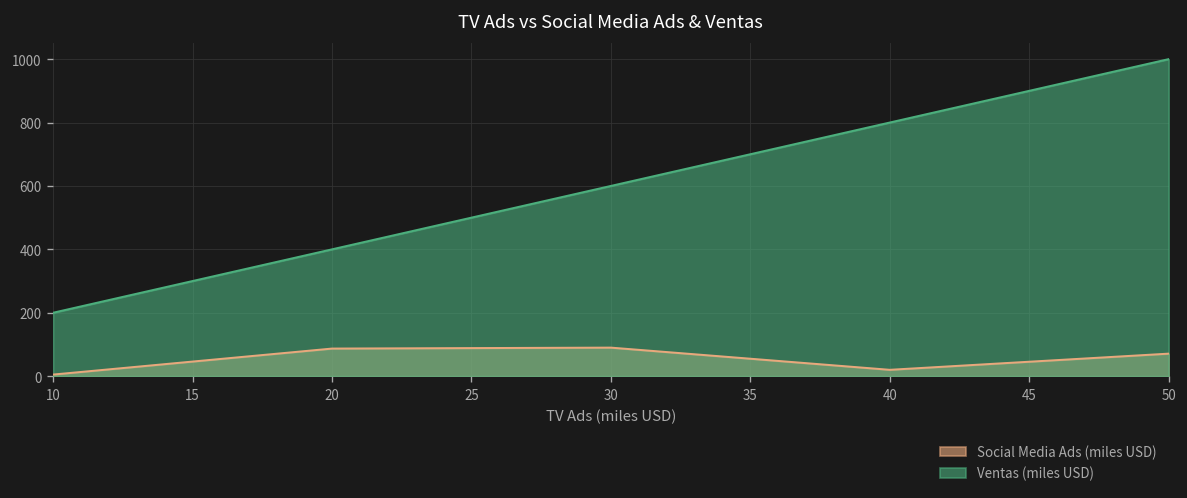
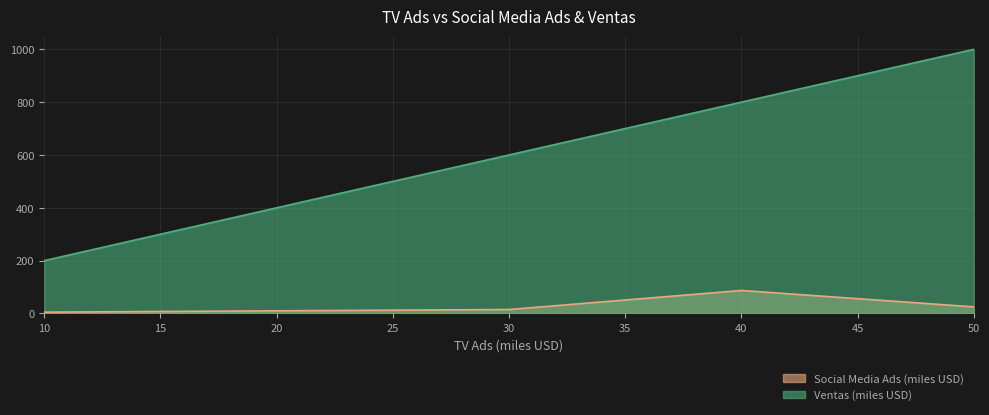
Social Media Ads (miles USD), 20: 90 -> 10
Social Media Ads (miles USD), 30: 90 -> 20
Social Media Ads (miles USD), 40: 20 -> 90
Social Media Ads (miles USD), 50: 70 -> 30
